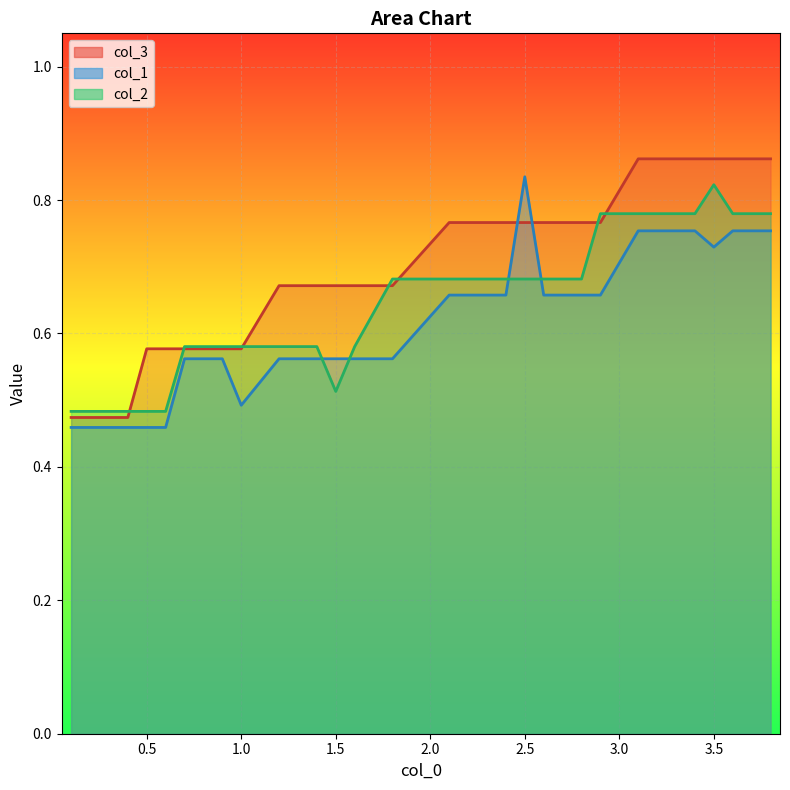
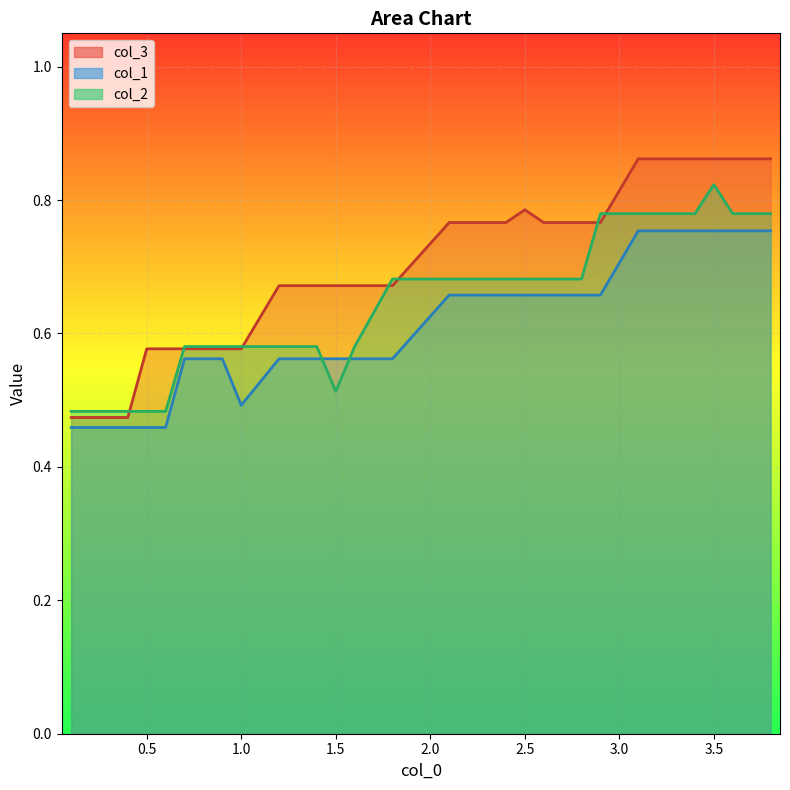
col_3, 2.5: 0.77 -> 0.79
col_1, 2.5: 0.83 -> 0.66
col_1, 3.5: 0.73 -> 0.75
